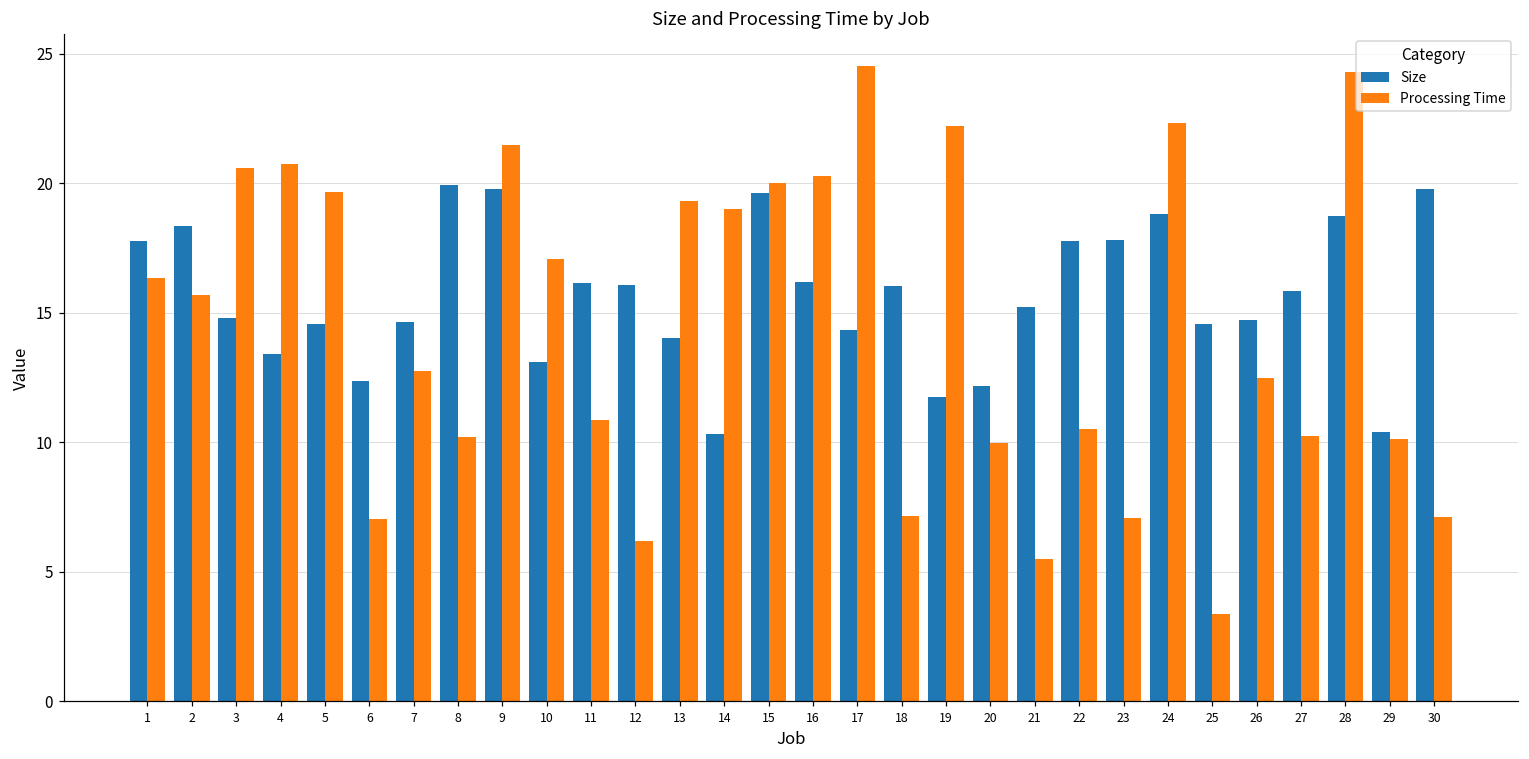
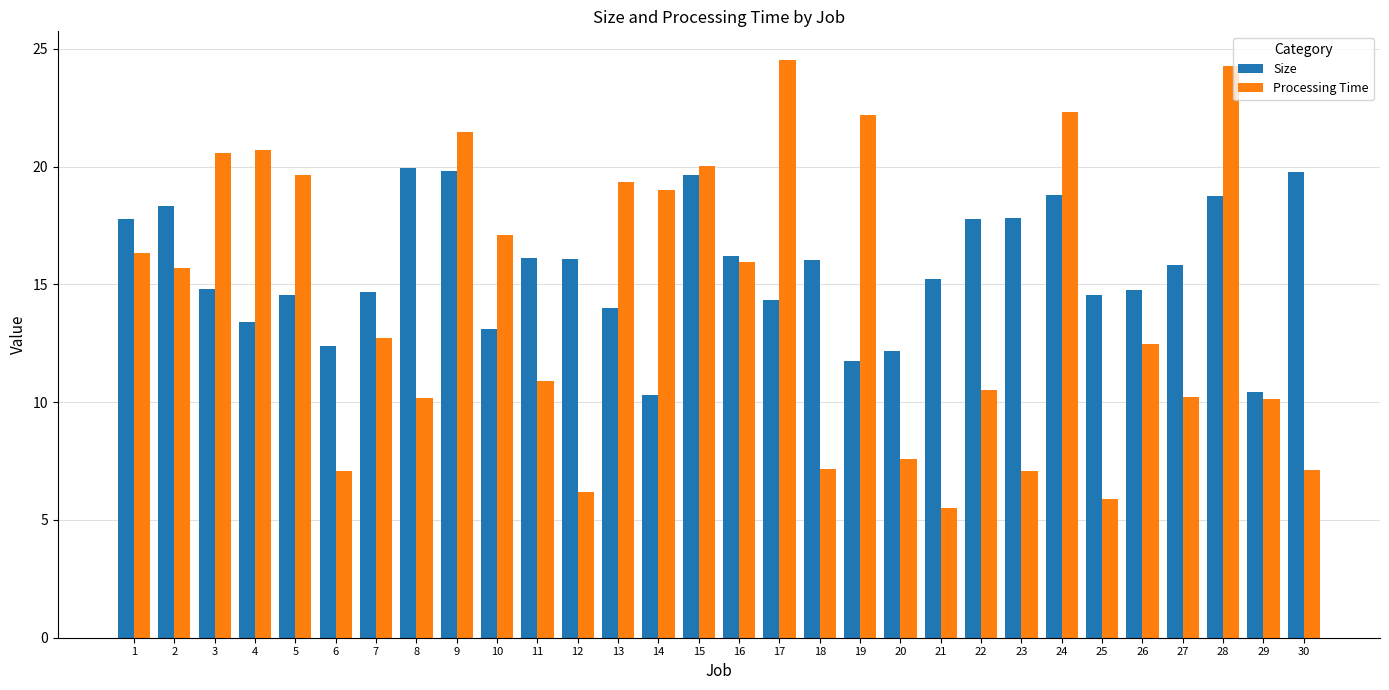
Processing Time, 16: 20.3 -> 15.9
Processing Time, 20: 10.0 -> 7.6
Processing Time, 25: 3.4 -> 5.9
